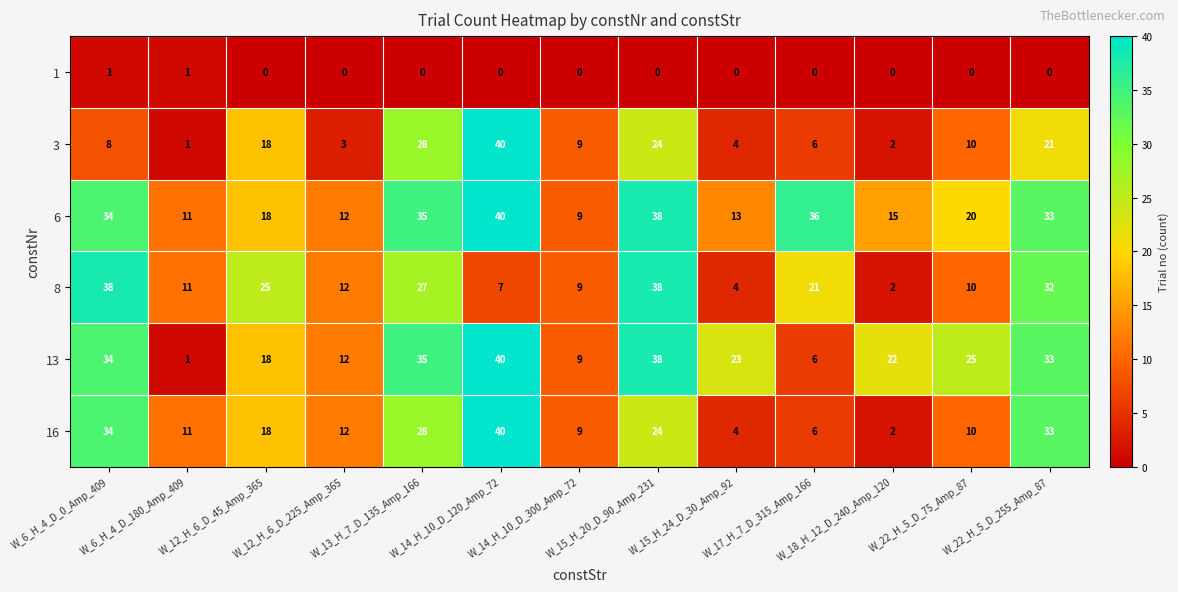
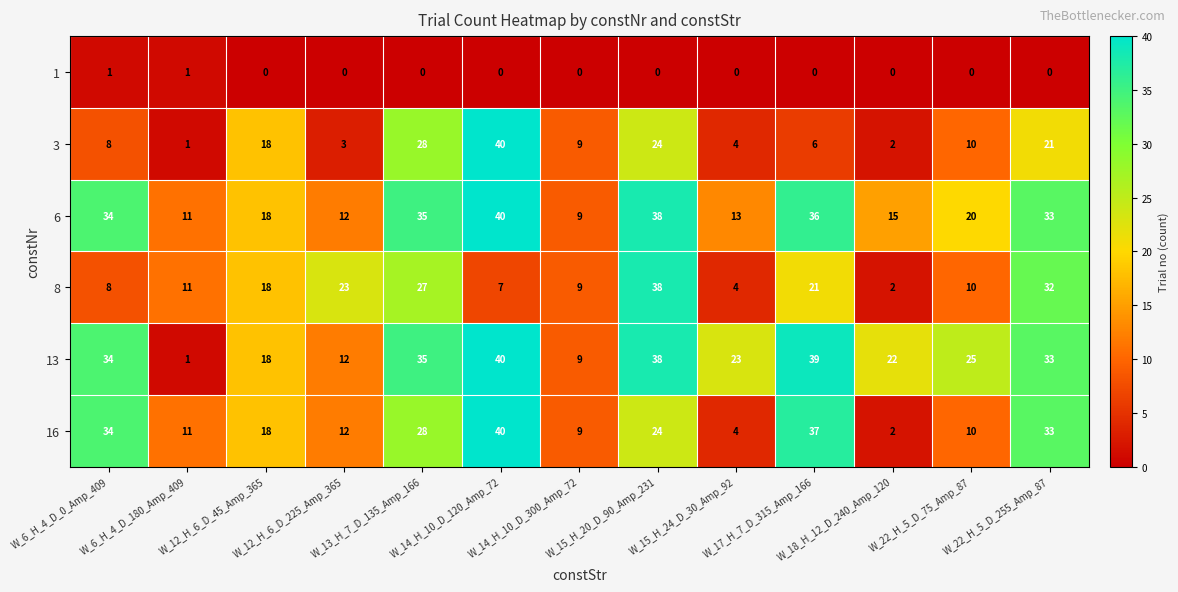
8, W_6_H_4_D_0_Amp_409: 38 -> 8
8, W_12_H_6_D_45_Amp_365: 25 -> 18
8, W_12_H_6_D_225_Amp_365: 12 -> 23
13, W_17_H_7_D_315_Amp_166: 6 -> 39
16, W_17_H_7_D_315_Amp_166: 6 -> 37
